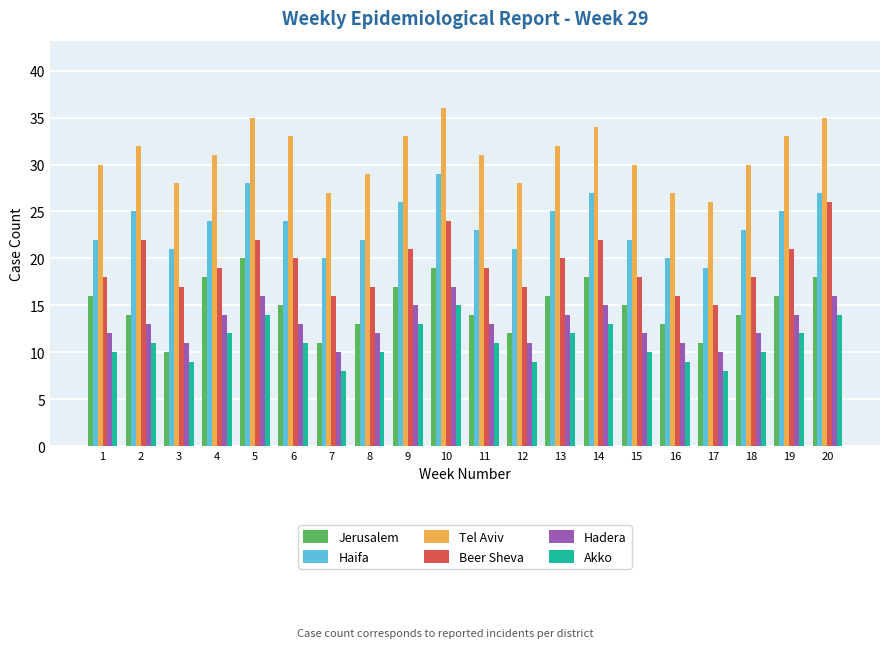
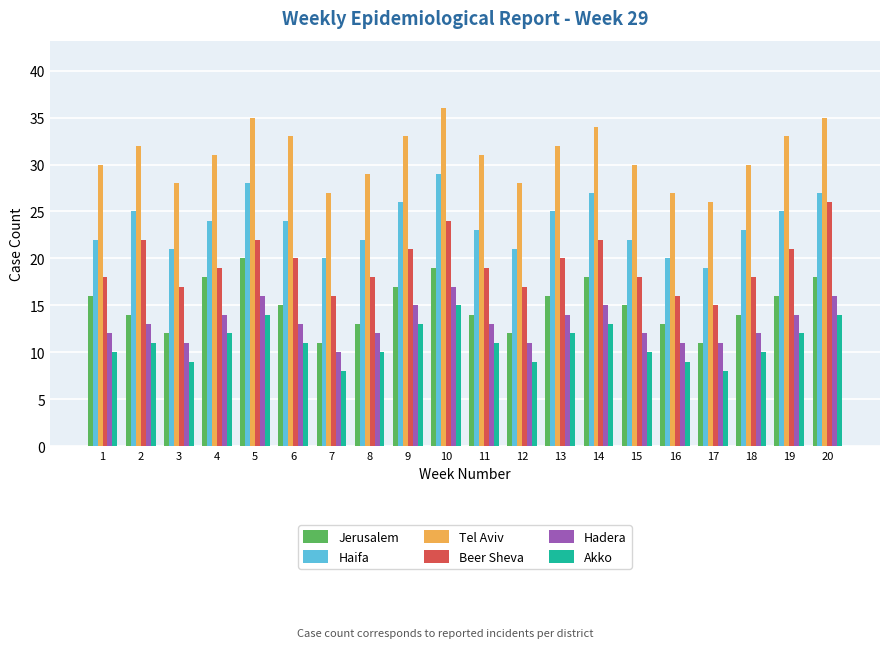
Jerusalem, 3: 10 -> 12
Beer Sheva, 8: 17 -> 18
Hadera, 17: 10 -> 11
